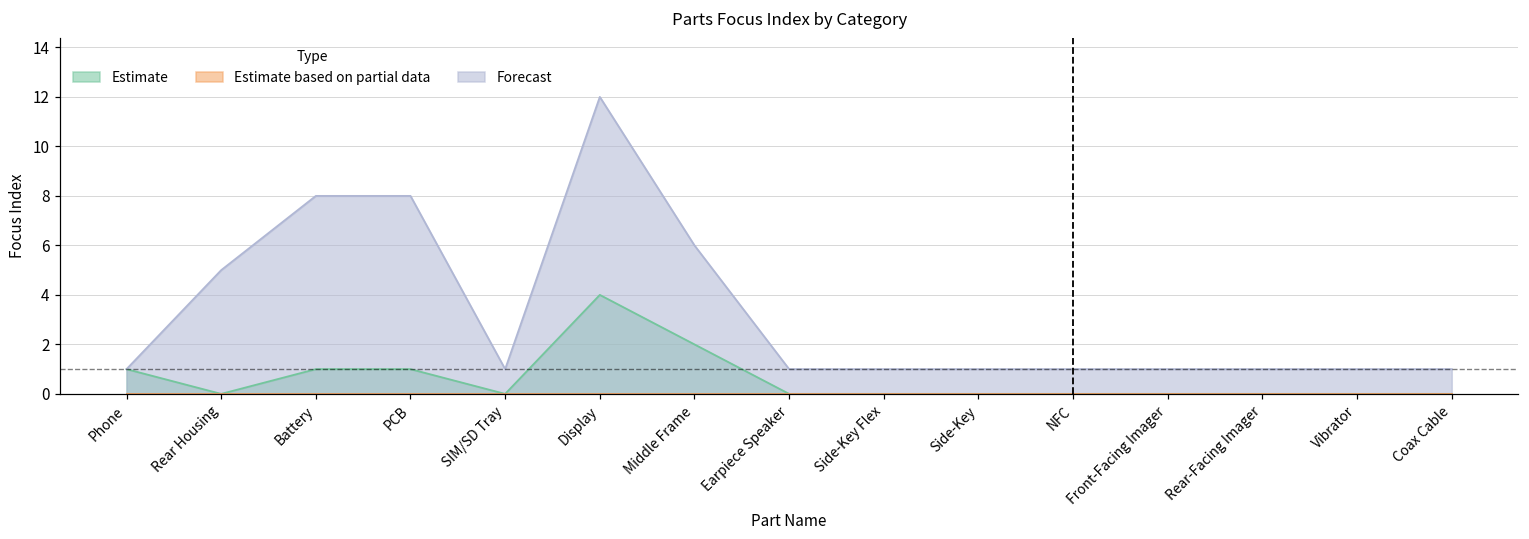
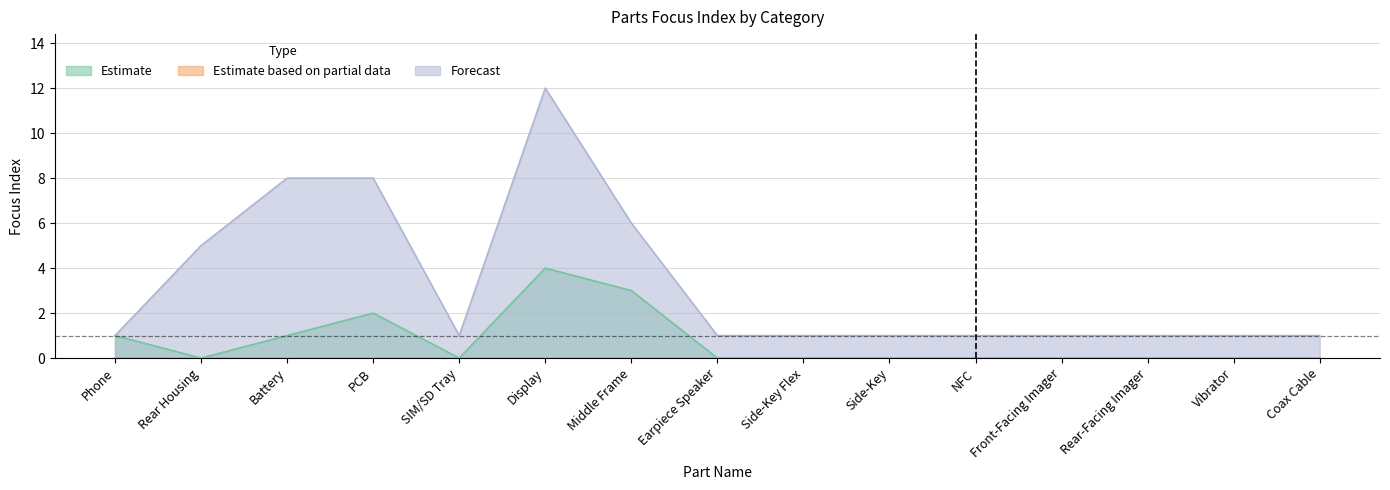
Estimate, PCB: 1 -> 2
Estimate, Middle Frame: 2 -> 3
